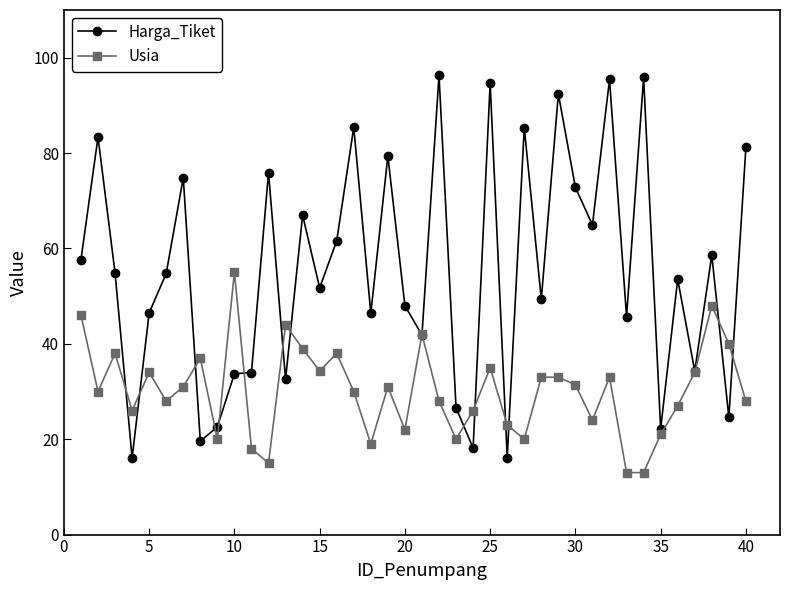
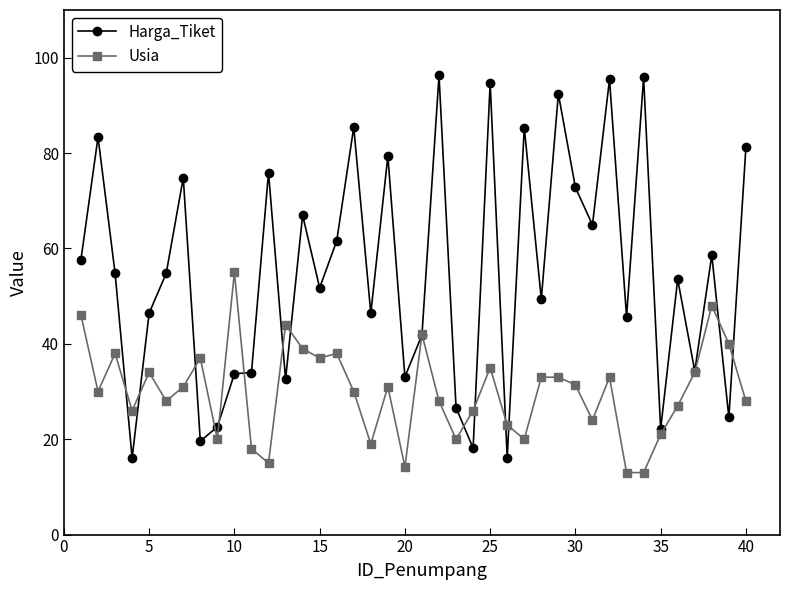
Usia, 15: 34 -> 37
Harga_Tiket, 20: 48 -> 33
Usia, 20: 22 -> 14
